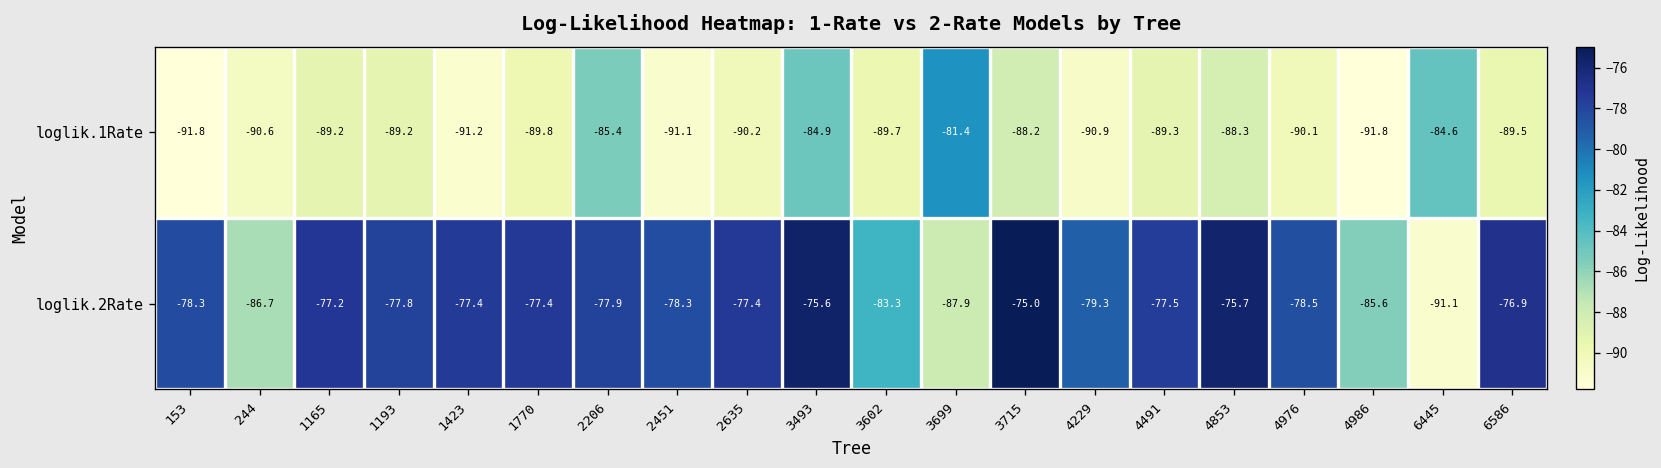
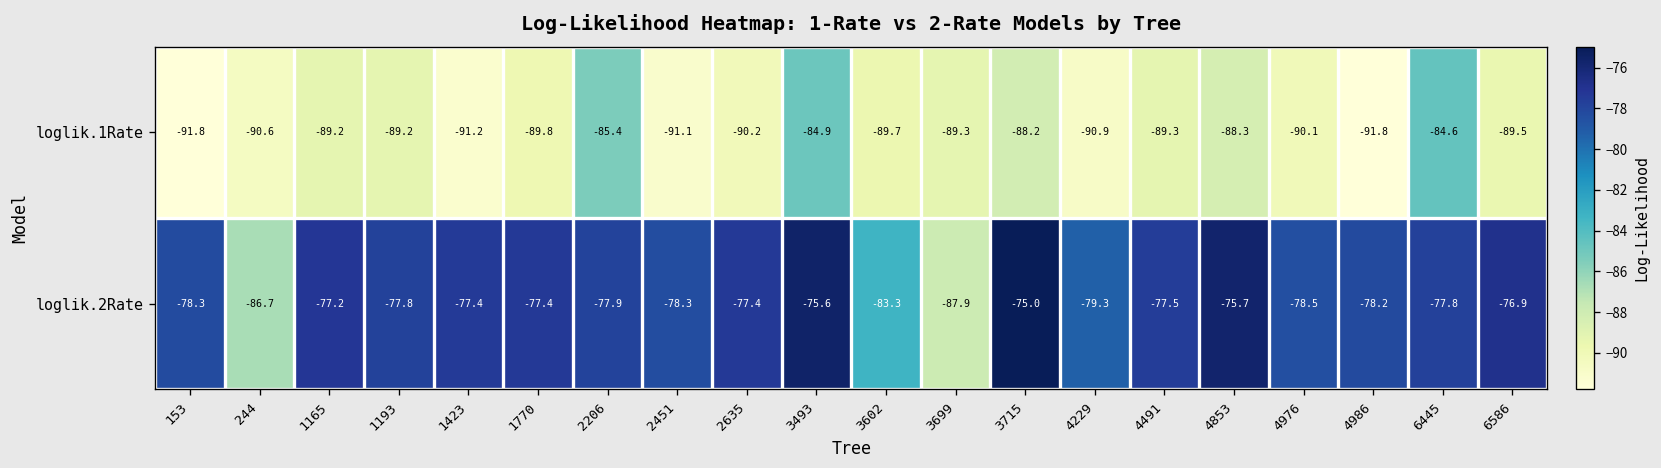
loglik.1Rate, 3699: -81.4 -> -89.3
loglik.2Rate, 4986: -85.6 -> -78.2
loglik.2Rate, 6445: -91.1 -> -77.8
